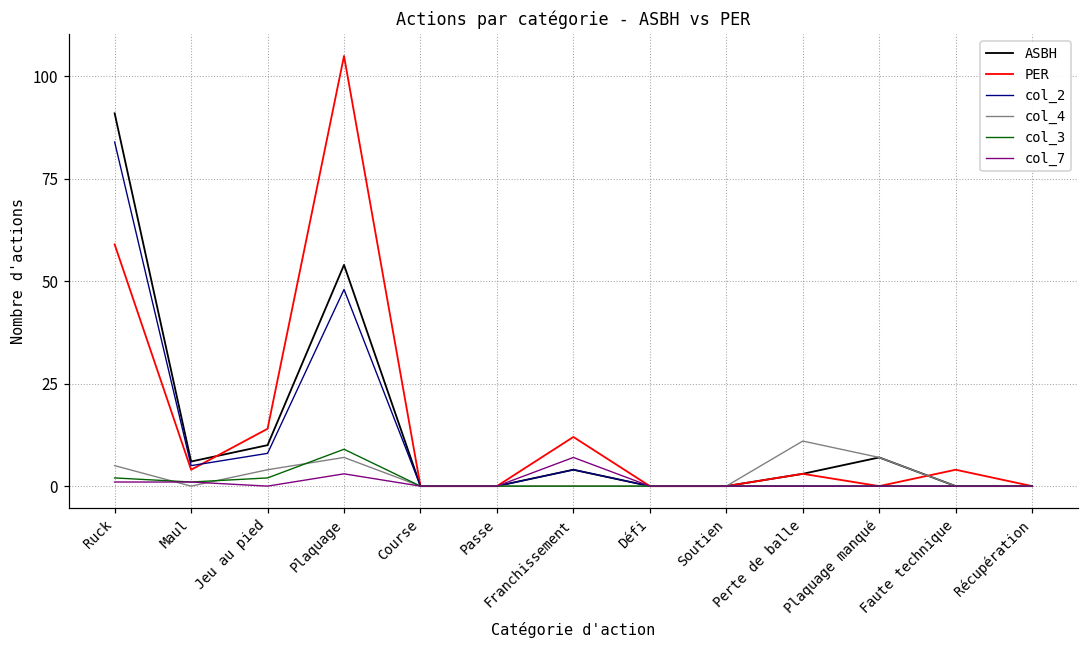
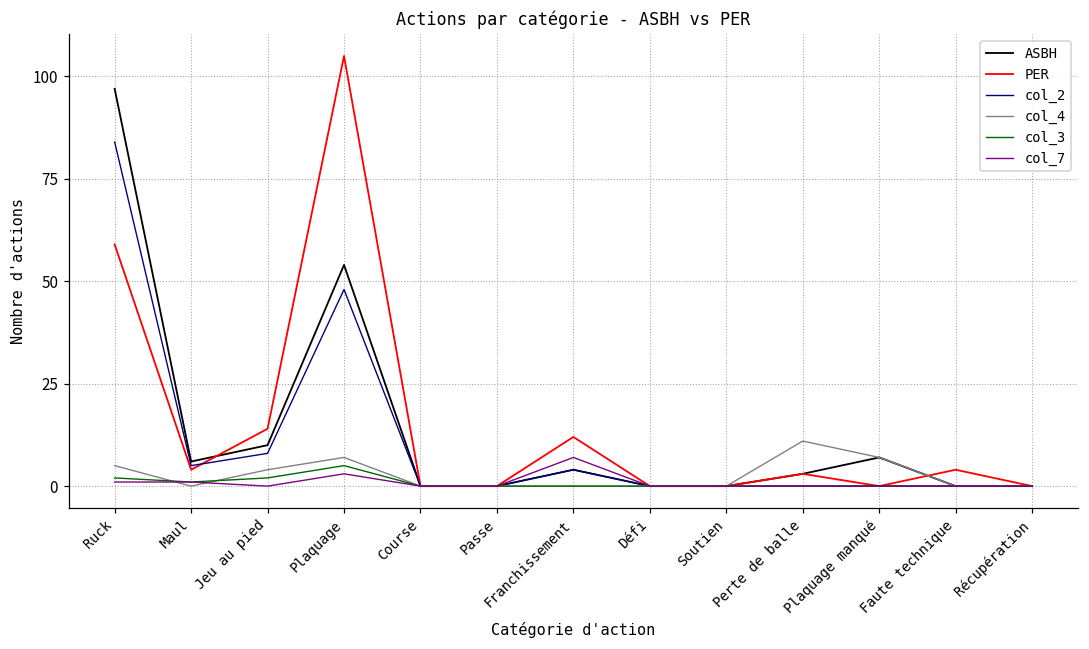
ASBH, Ruck: 91 -> 97
col_3, Plaquage: 9 -> 5
